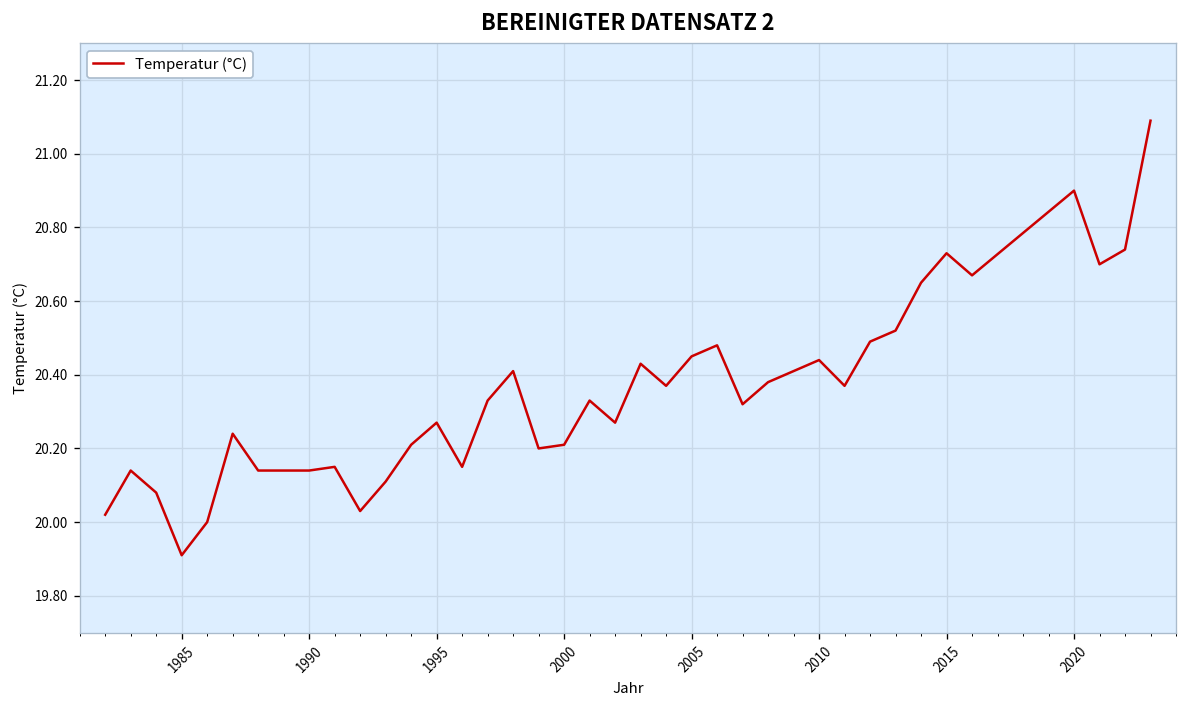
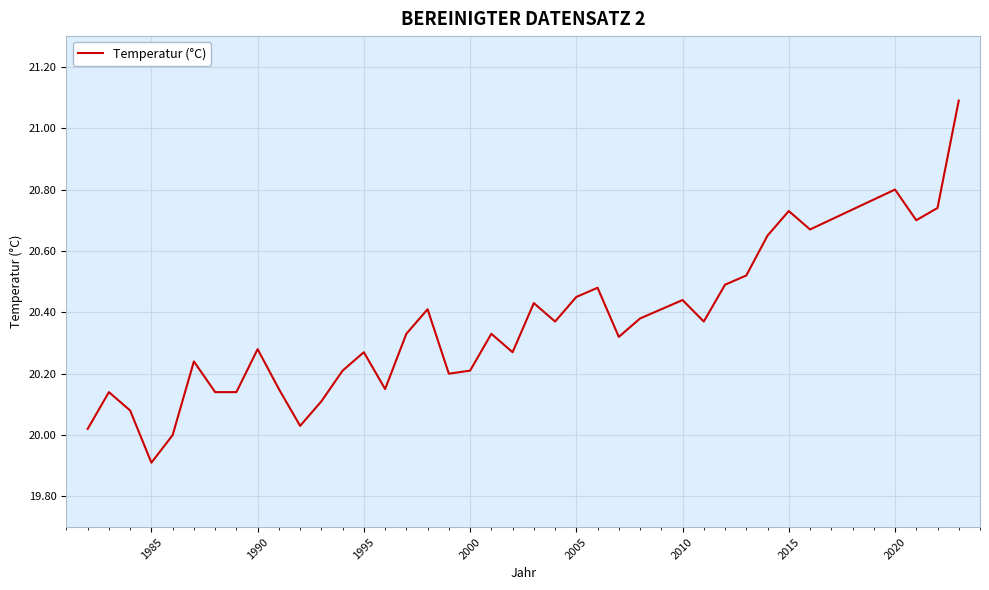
1990: 20.14 -> 20.28
2020: 20.9 -> 20.8
